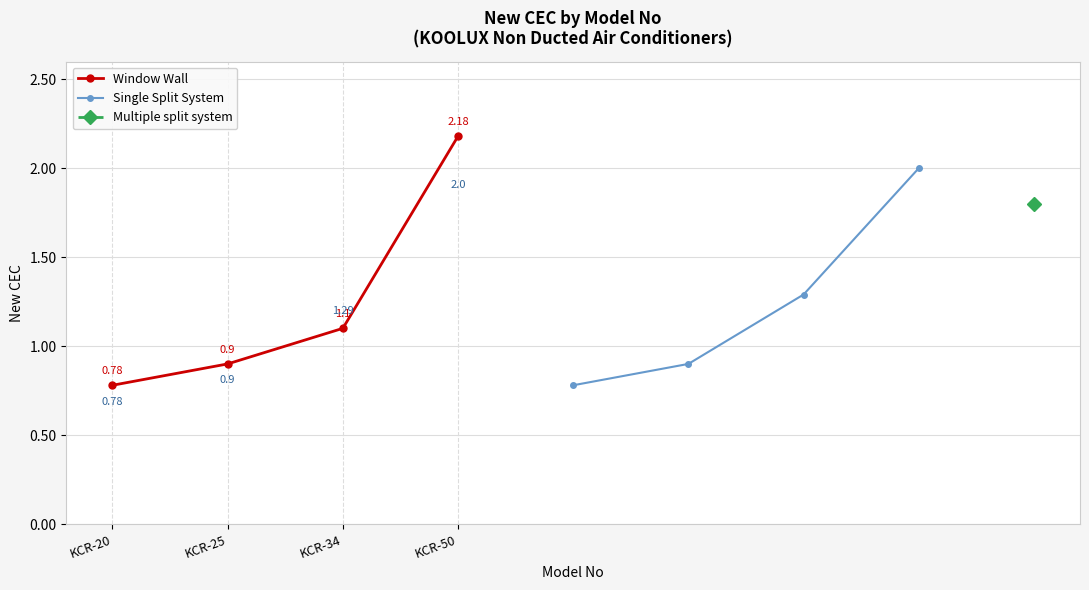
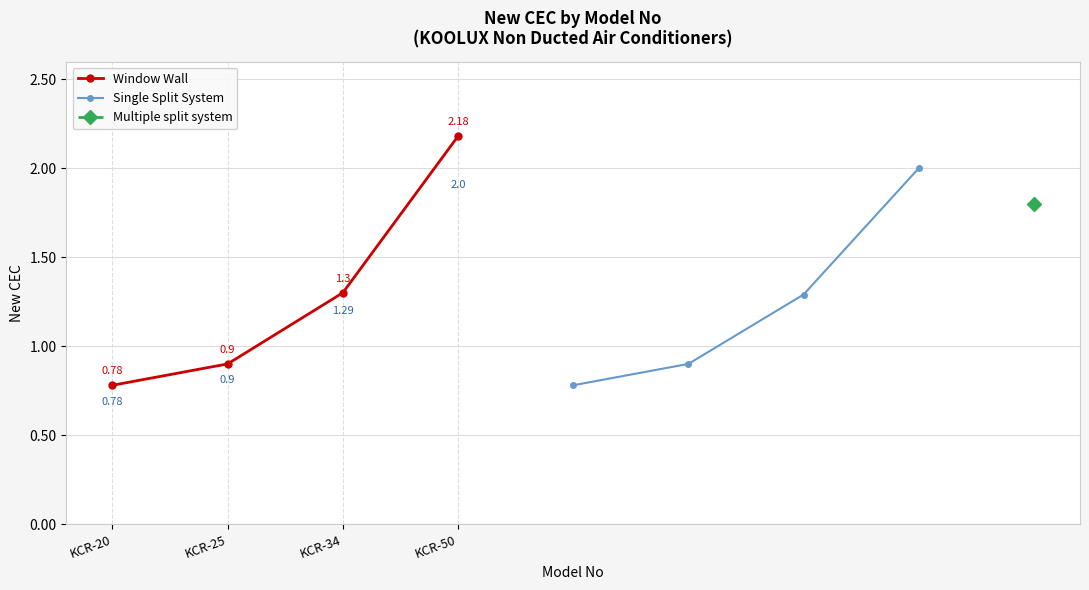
Window Wall, KCR-34: 1.1 -> 1.3
